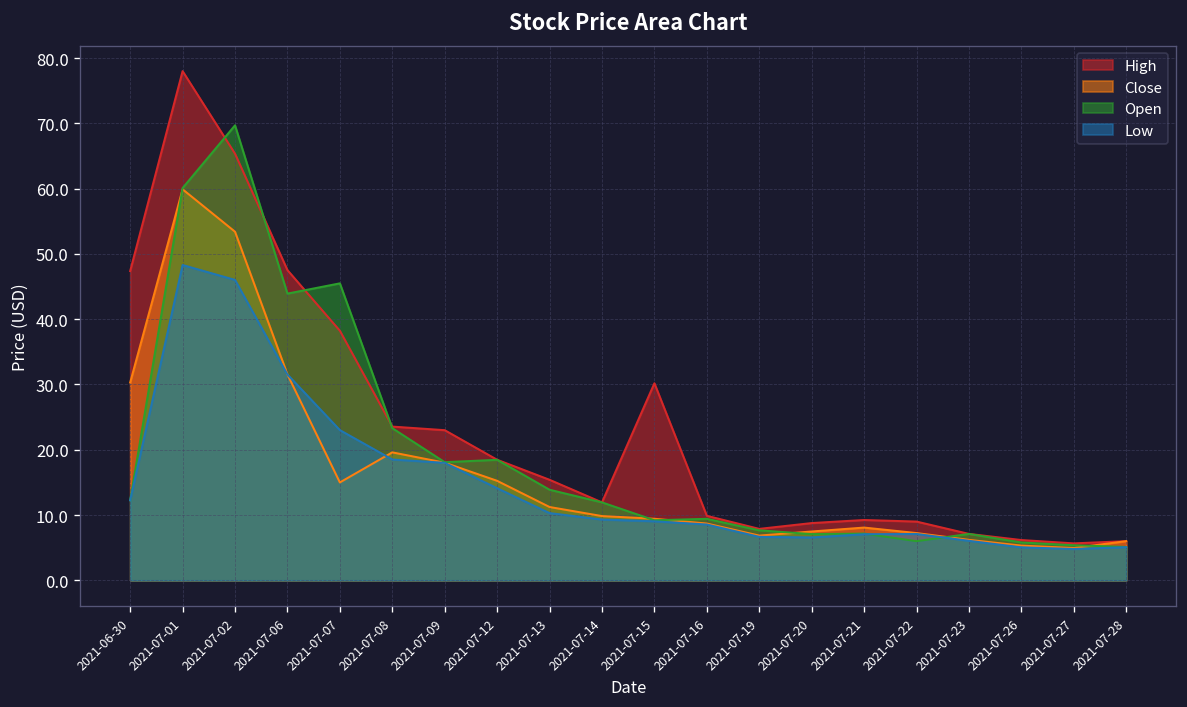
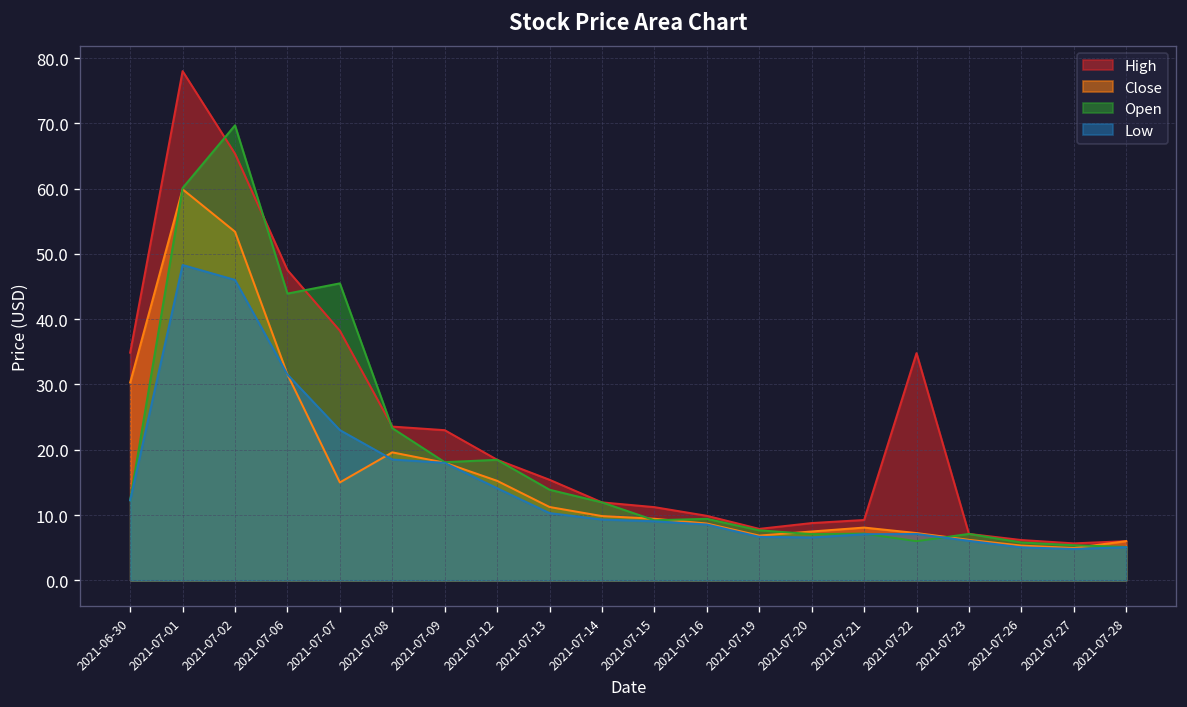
High, 2021-06-30: 47 -> 35
High, 2021-07-15: 30 -> 11
High, 2021-07-22: 9 -> 35
